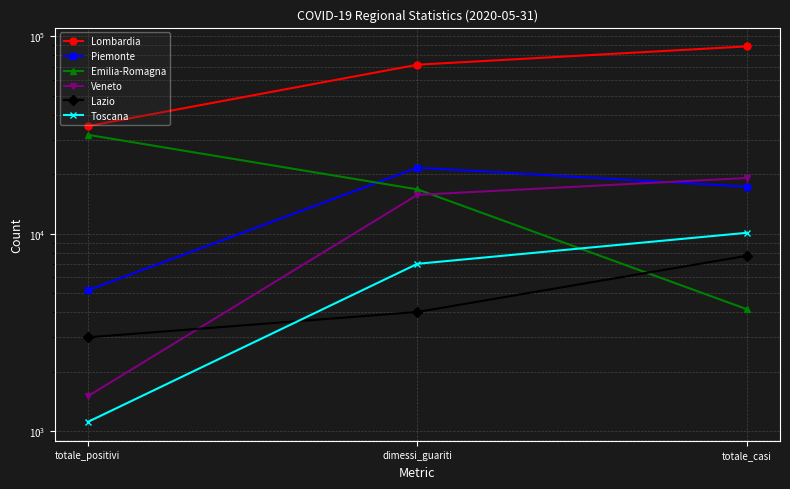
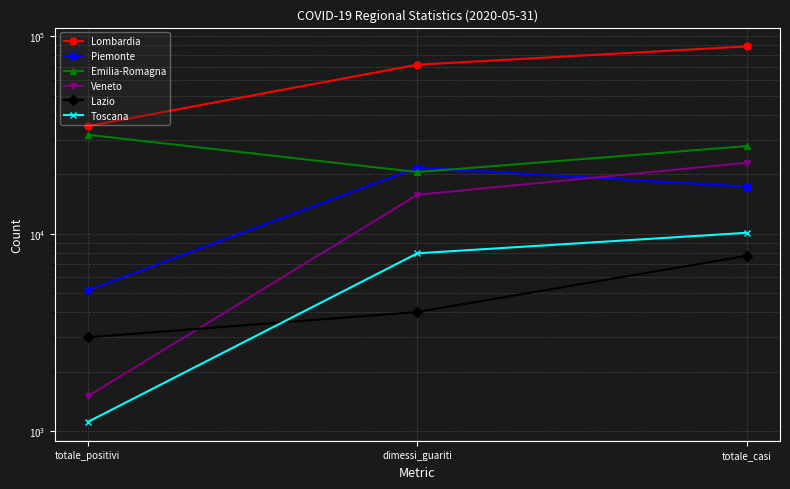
Emilia-Romagna, dimessi_guariti: 17000 -> 21000
Toscana, dimessi_guariti: 7000 -> 8000
Emilia-Romagna, totale_casi: 4100 -> 28000
Veneto, totale_casi: 19000 -> 23000
